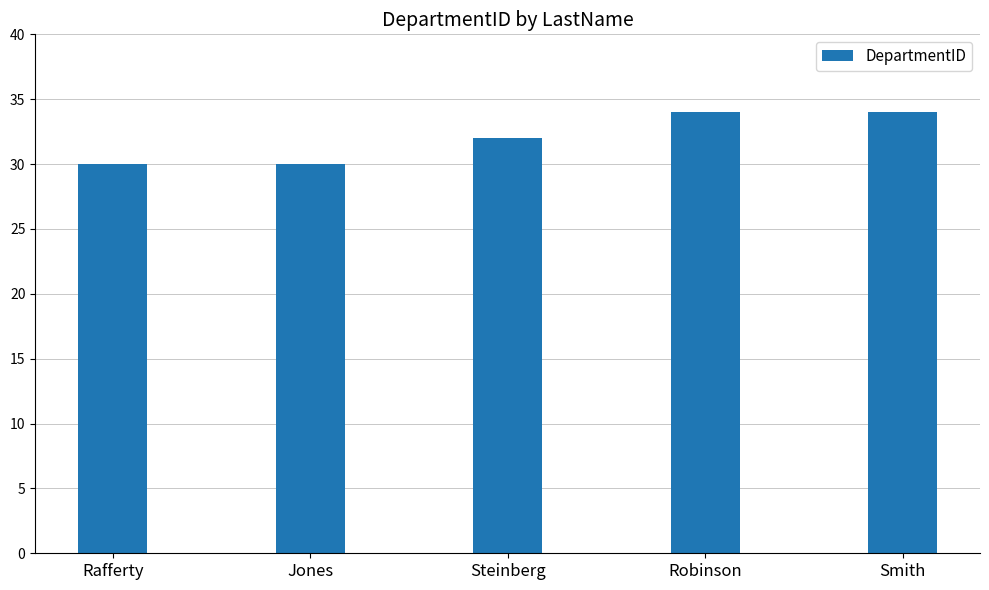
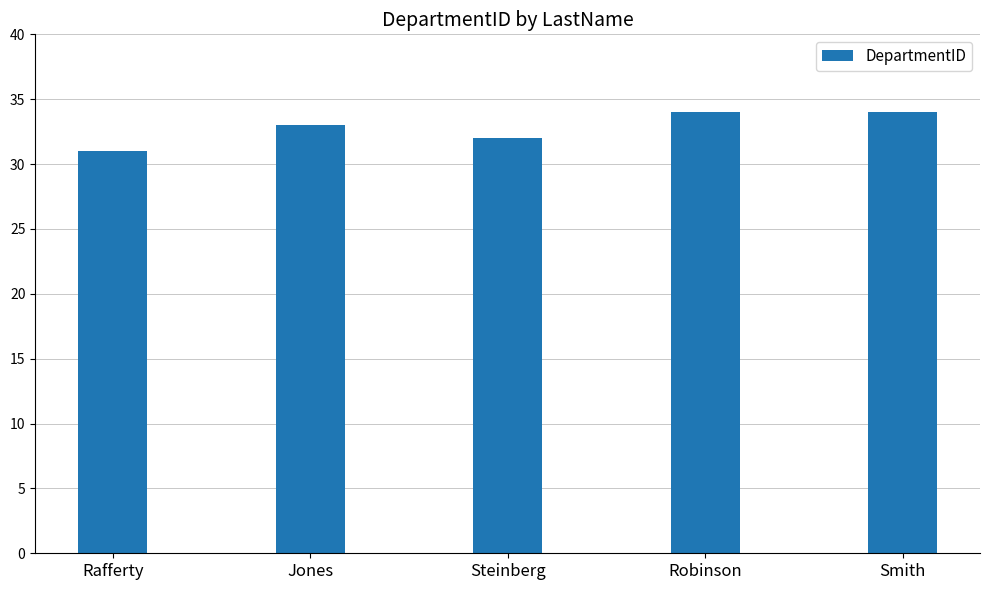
Rafferty: 30 -> 31
Jones: 30 -> 33
